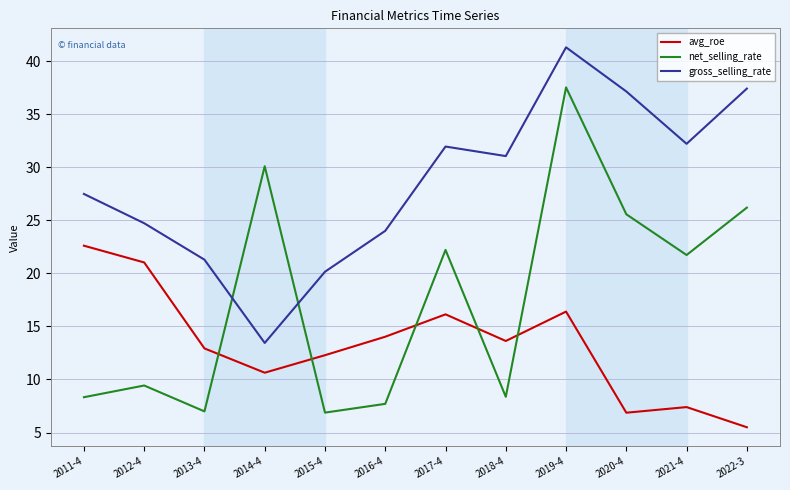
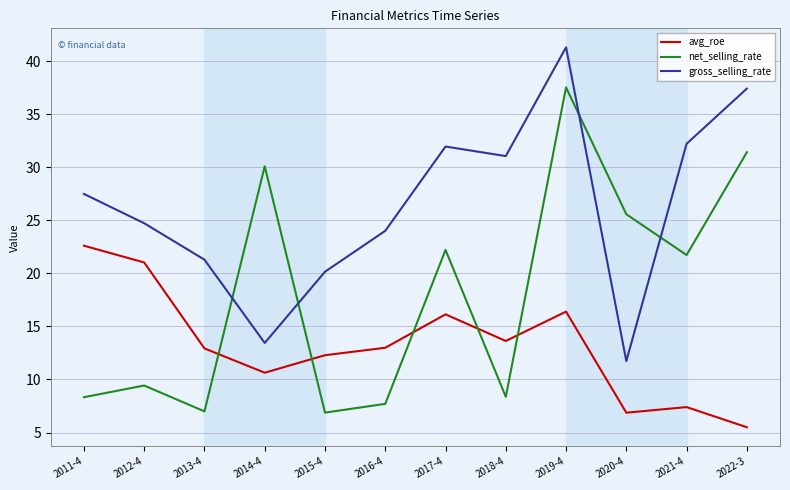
avg_roe, 2016-4: 14.0 -> 13.0
gross_selling_rate, 2020-4: 37.1 -> 11.7
net_selling_rate, 2022-3: 26.2 -> 31.4
